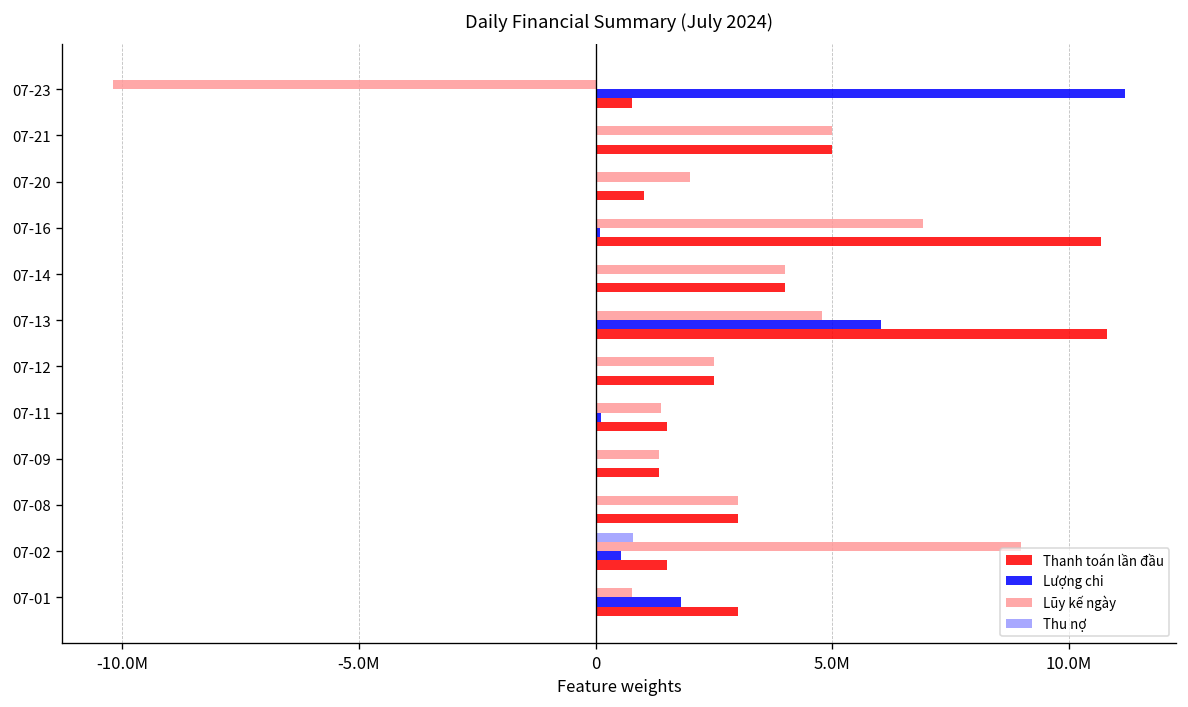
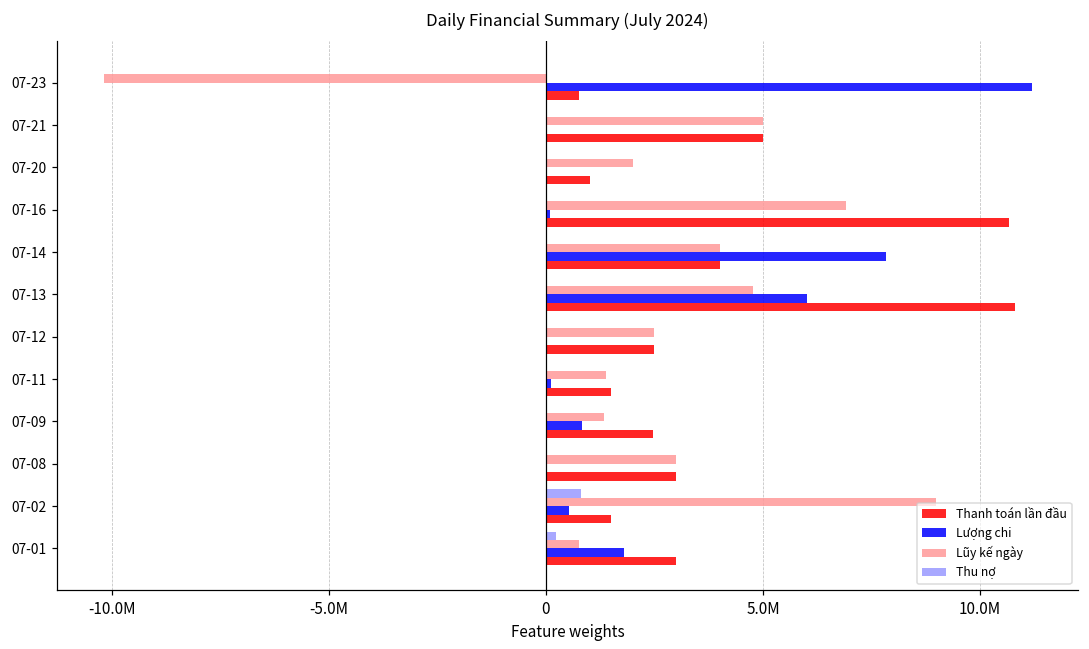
Lượng chi, 07-14: 0 -> 7800000
Lượng chi, 07-09: 0 -> 800000
Thanh toán lần đầu, 07-09: 1400000 -> 2500000
Thu nợ, 07-01: 0 -> 200000
